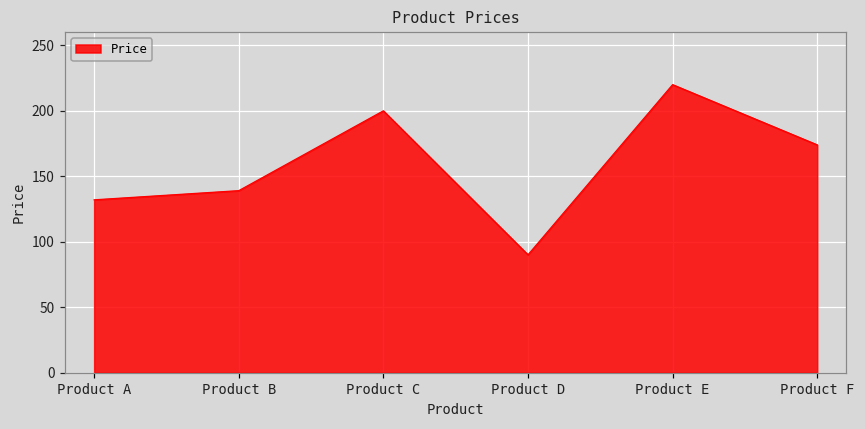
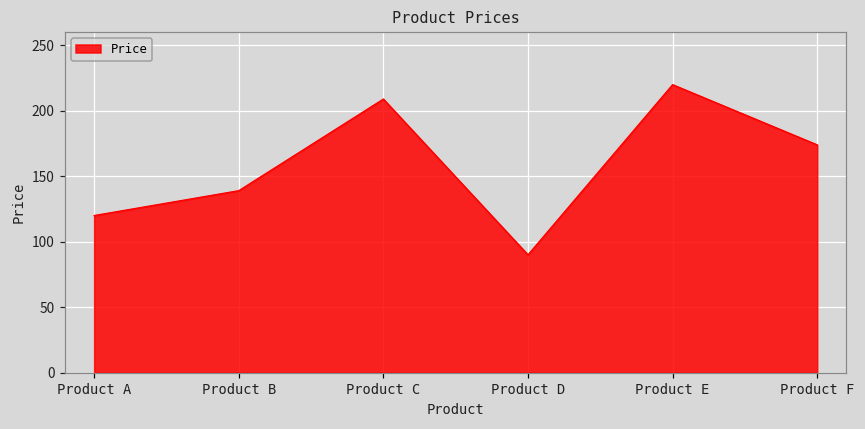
Product A: 132 -> 120
Product C: 200 -> 209
